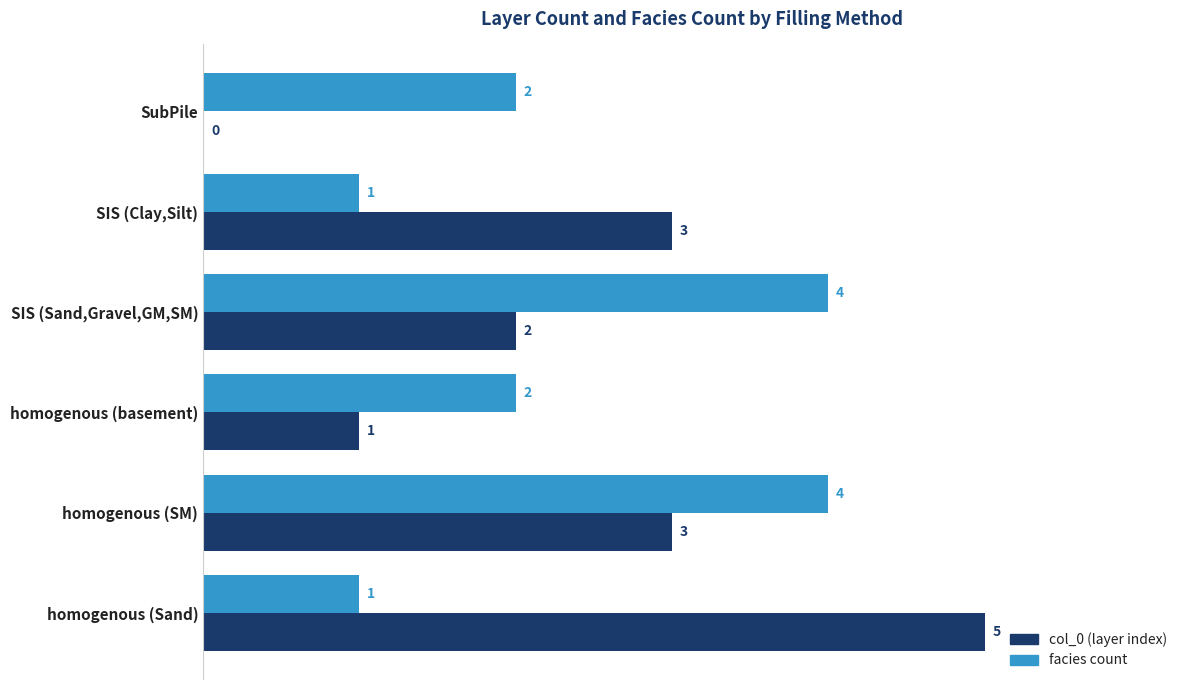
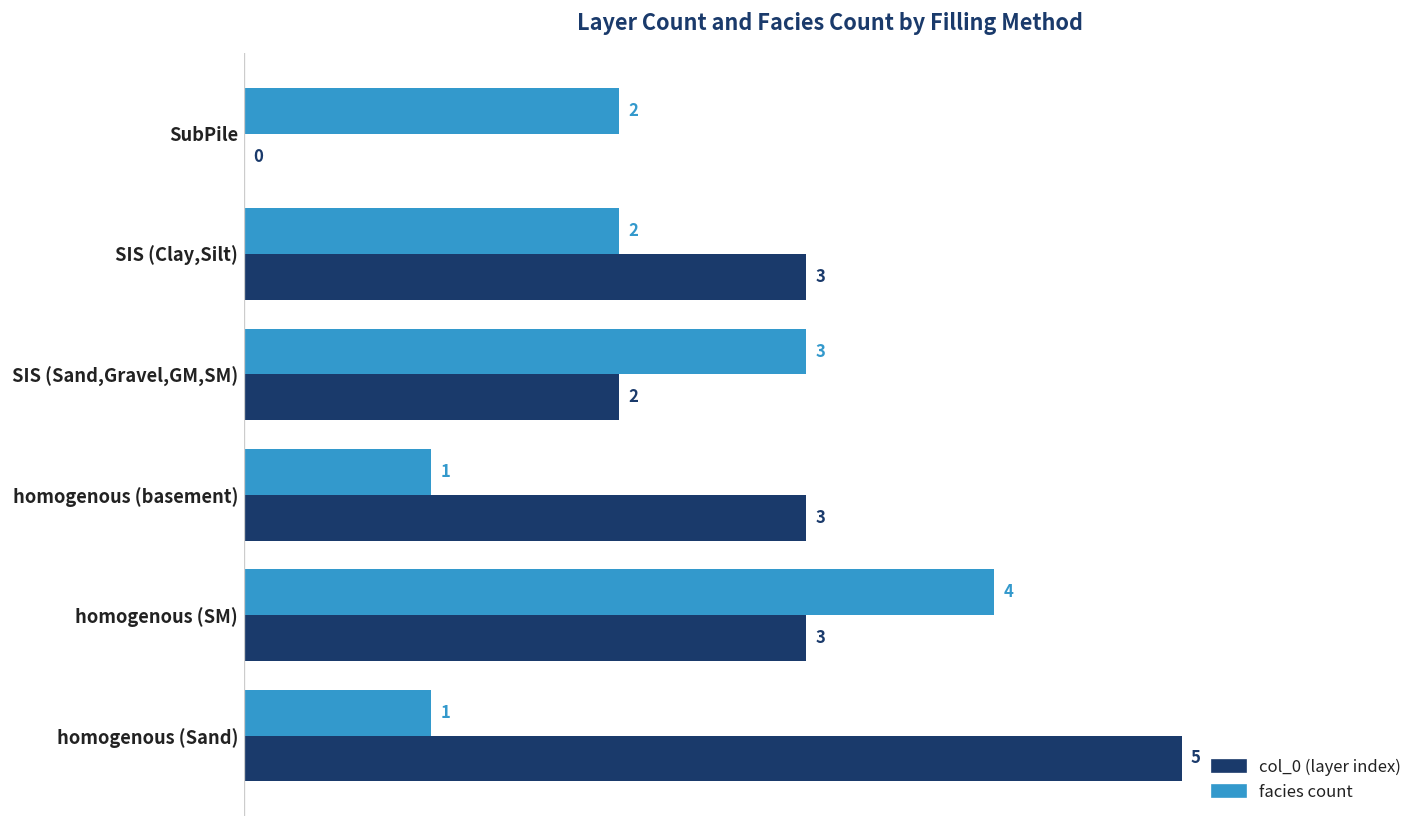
facies count, SIS (Clay,Silt): 1 -> 2
facies count, SIS (Sand,Gravel,GM,SM): 4 -> 3
facies count, homogenous (basement): 2 -> 1
col_0 (layer index), homogenous (basement): 1 -> 3
